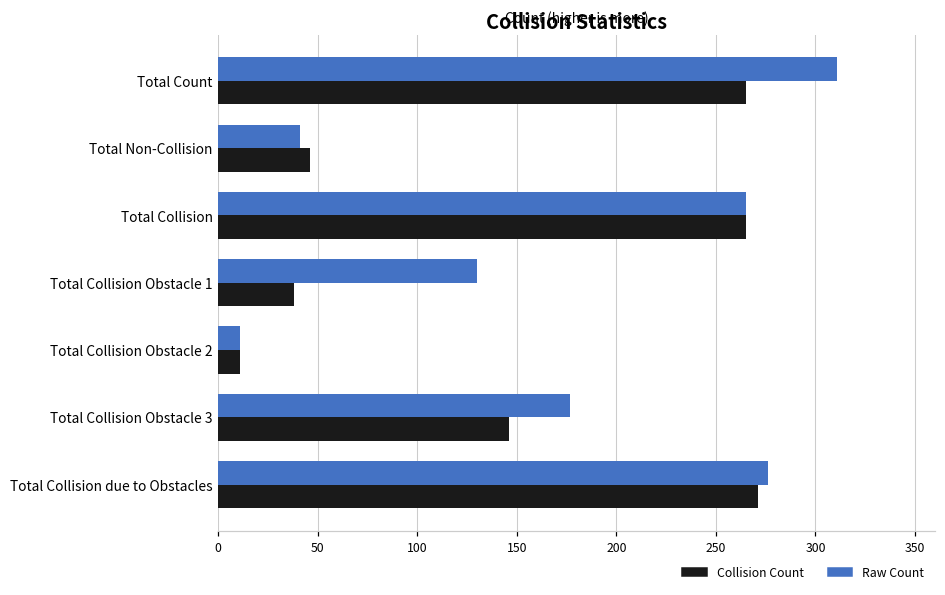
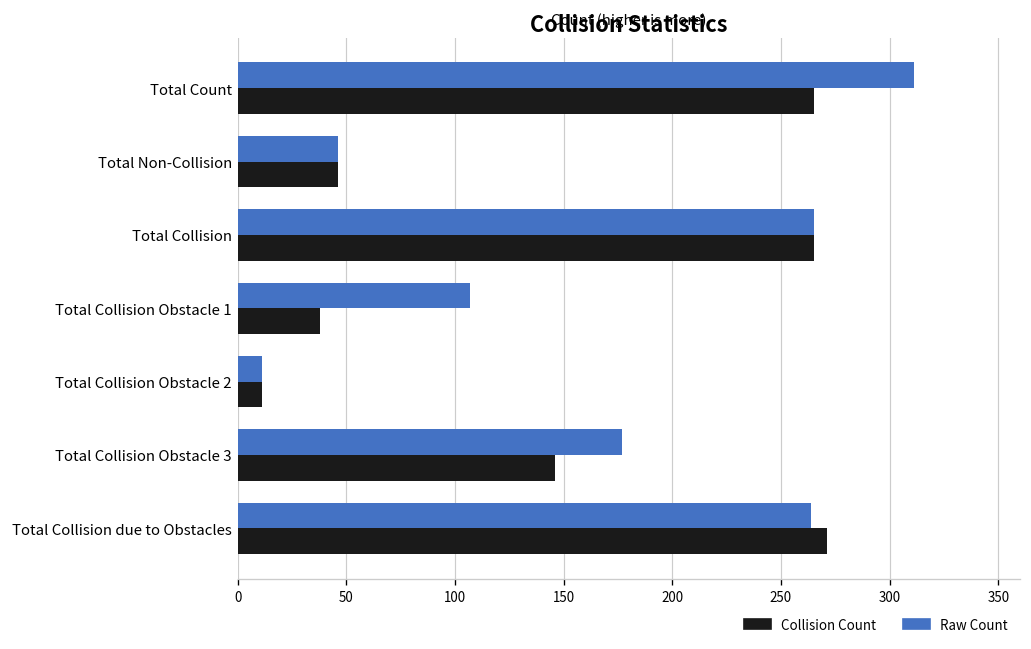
Raw Count, Total Non-Collision: 41 -> 46
Raw Count, Total Collision Obstacle 1: 130 -> 107
Raw Count, Total Collision due to Obstacles: 276 -> 264
